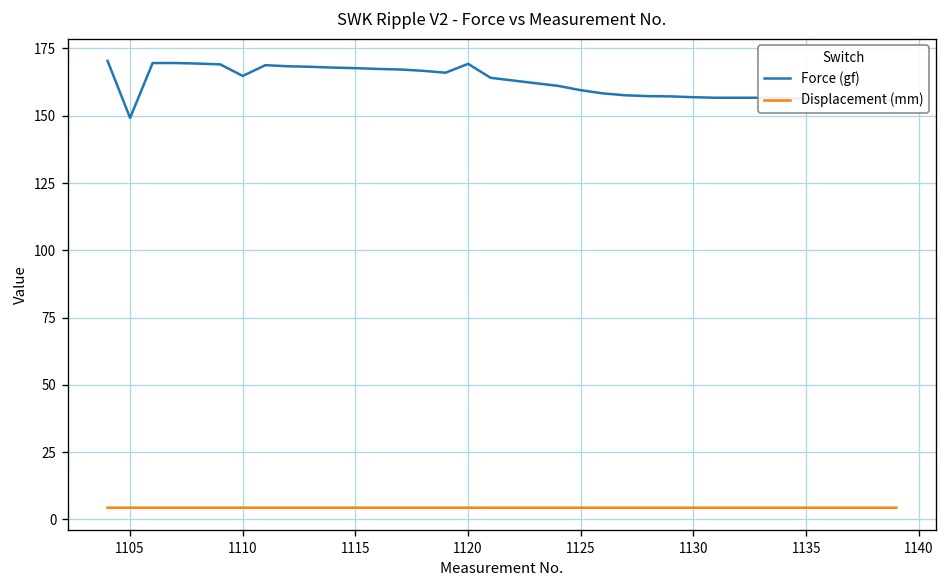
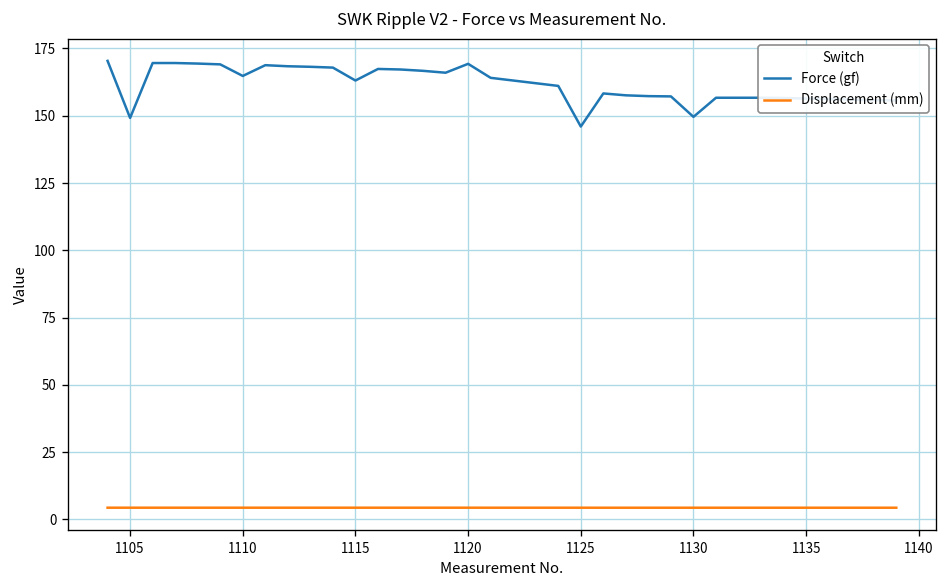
Force (gf), 1115: 168 -> 163
Force (gf), 1125: 160 -> 146
Force (gf), 1130: 157 -> 150
